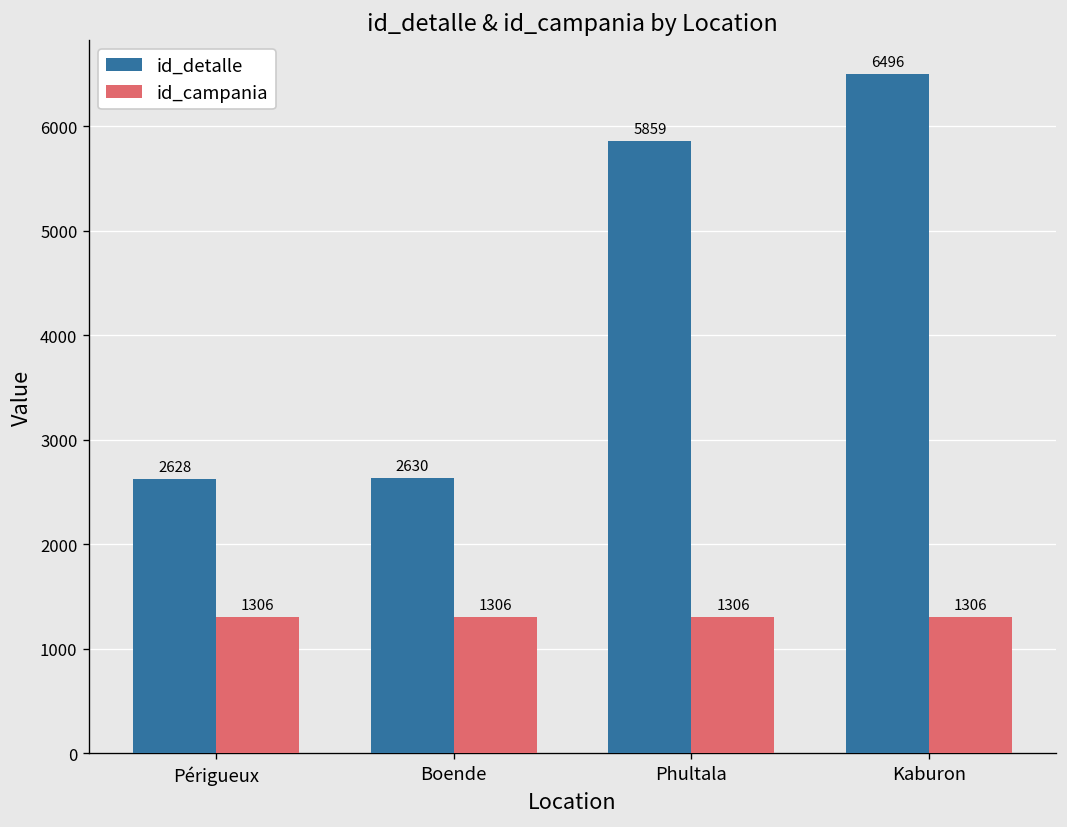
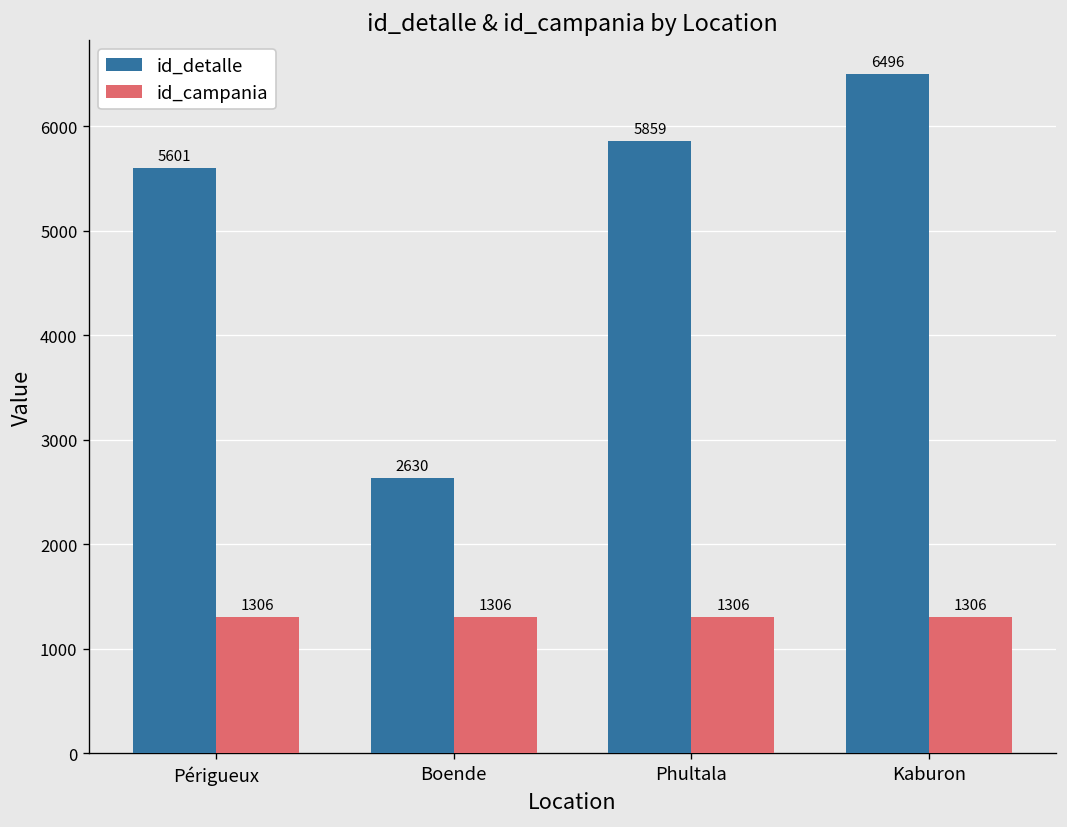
id_detalle, Périgueux: 2628 -> 5601
